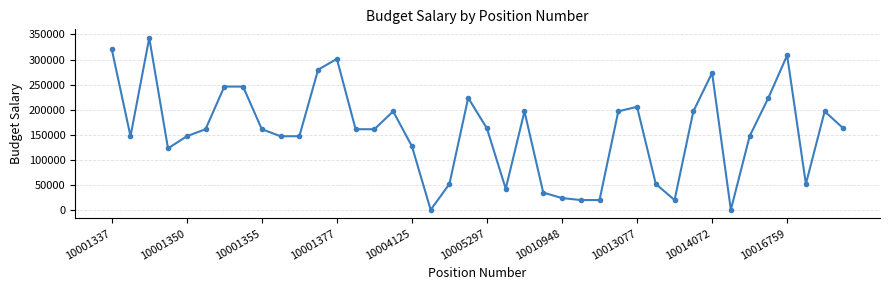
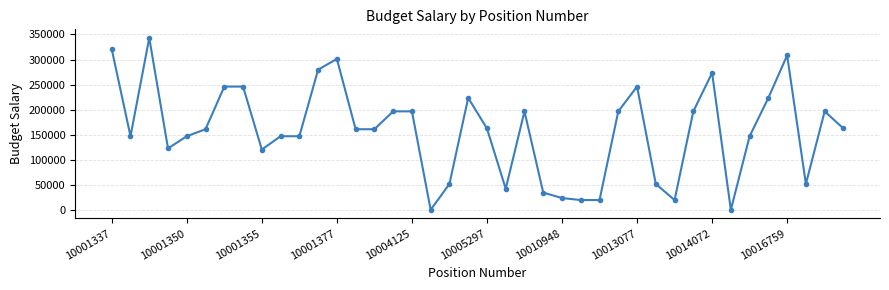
10001355: 160000 -> 120000
10004125: 130000 -> 200000
10013077: 210000 -> 250000
